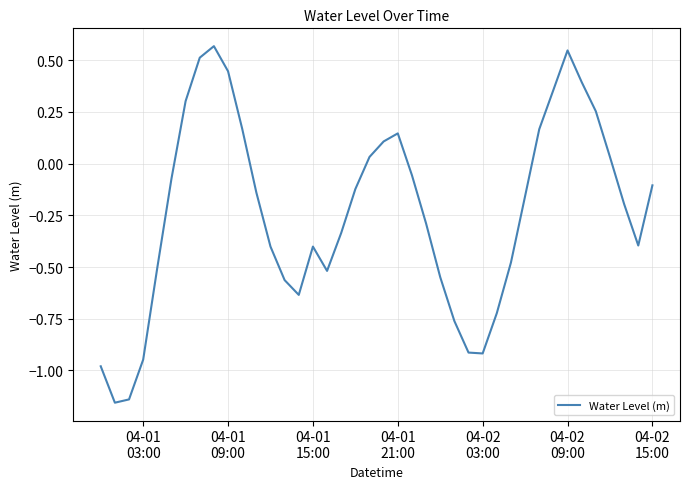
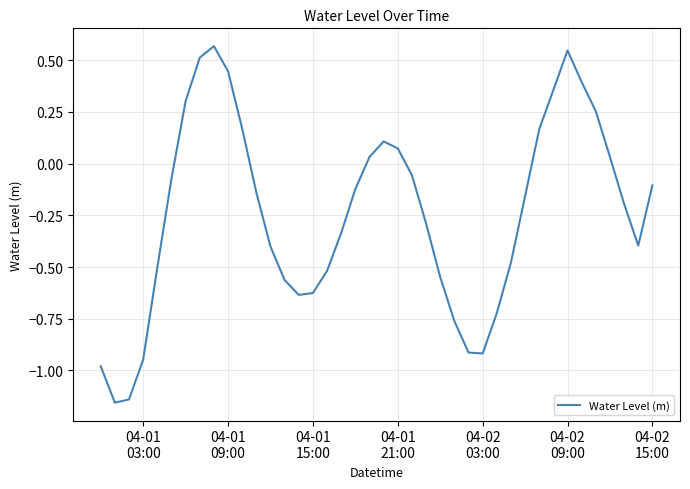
04-01 15:00: -0.40 -> -0.63
04-01 21:00: 0.15 -> 0.07
